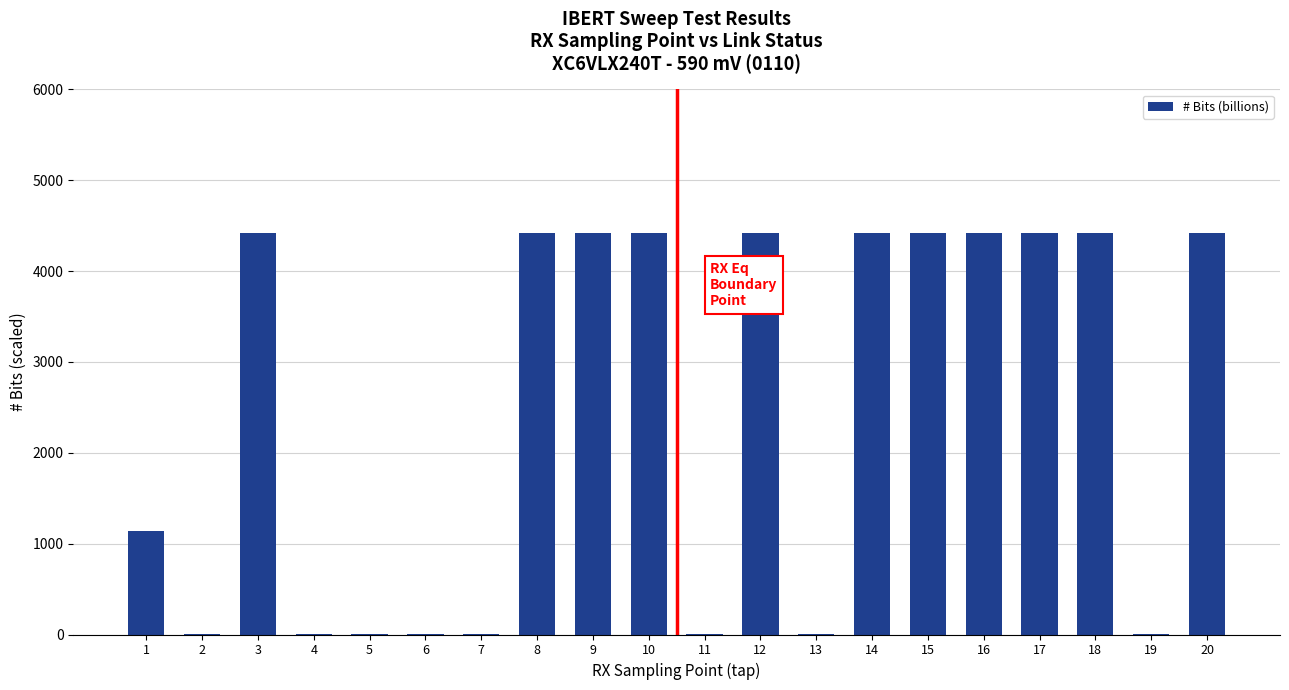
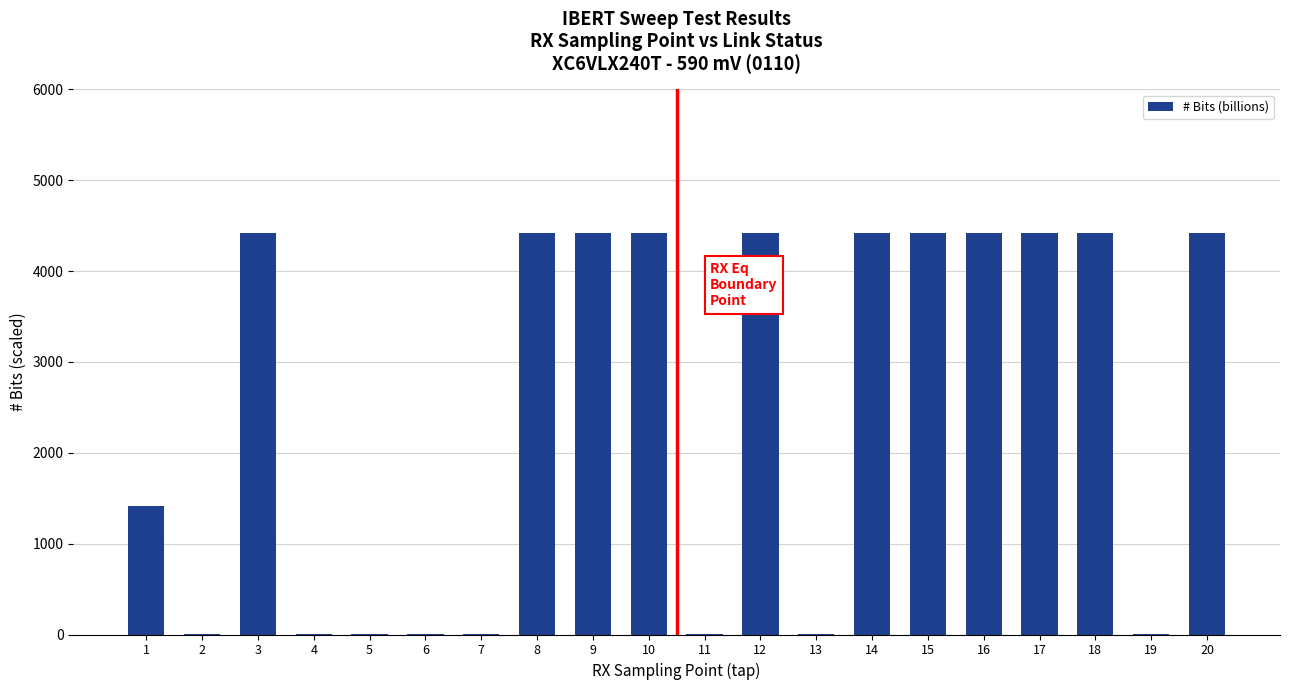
1: 1100 -> 1400
